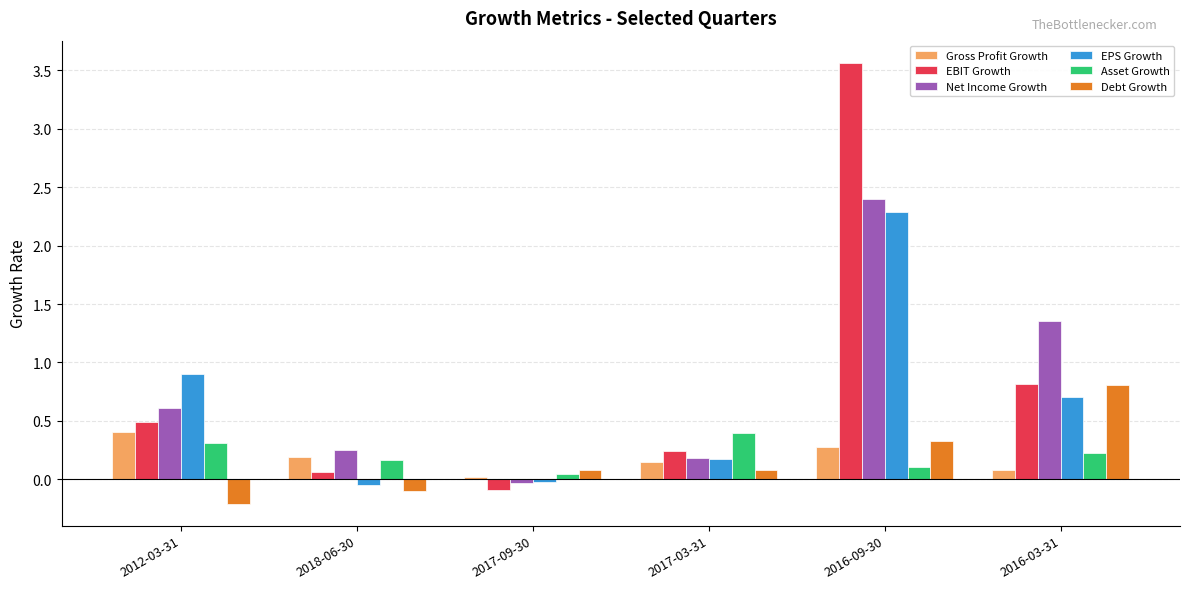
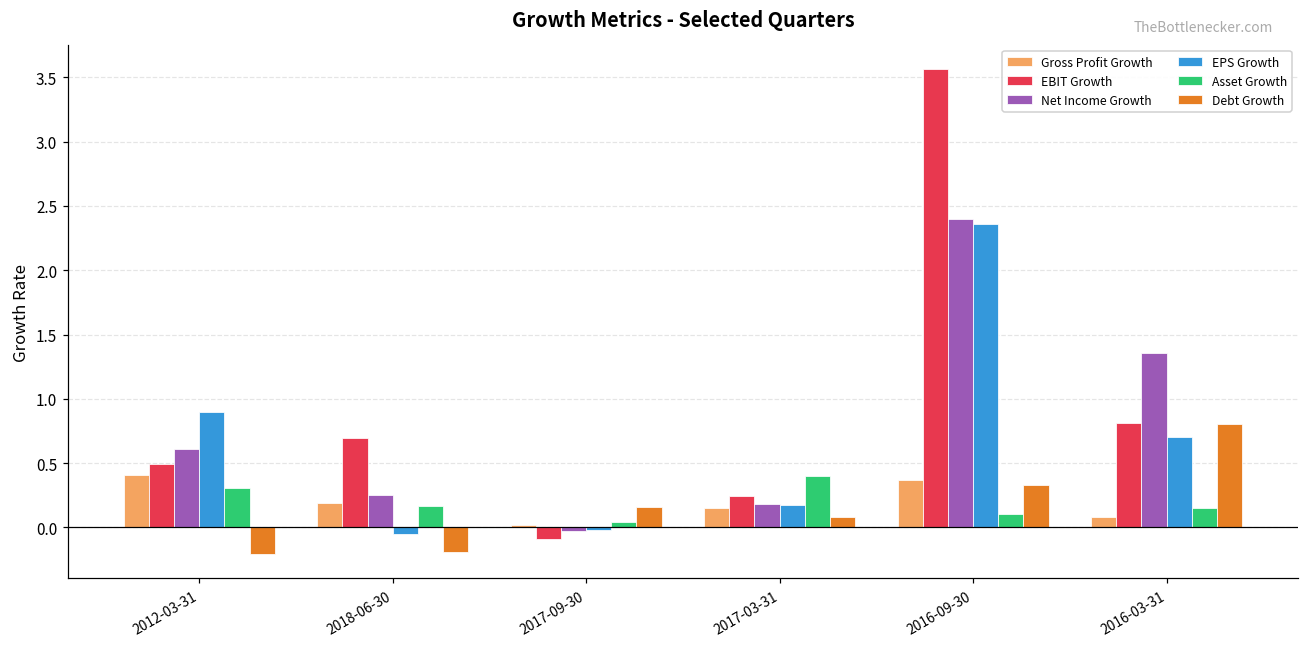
EBIT Growth, 2018-06-30: 0.06 -> 0.70
Debt Growth, 2018-06-30: -0.10 -> -0.20
Debt Growth, 2017-09-30: 0.08 -> 0.16
Gross Profit Growth, 2016-09-30: 0.28 -> 0.37
EPS Growth, 2016-09-30: 2.29 -> 2.36
Asset Growth, 2016-03-31: 0.22 -> 0.15
